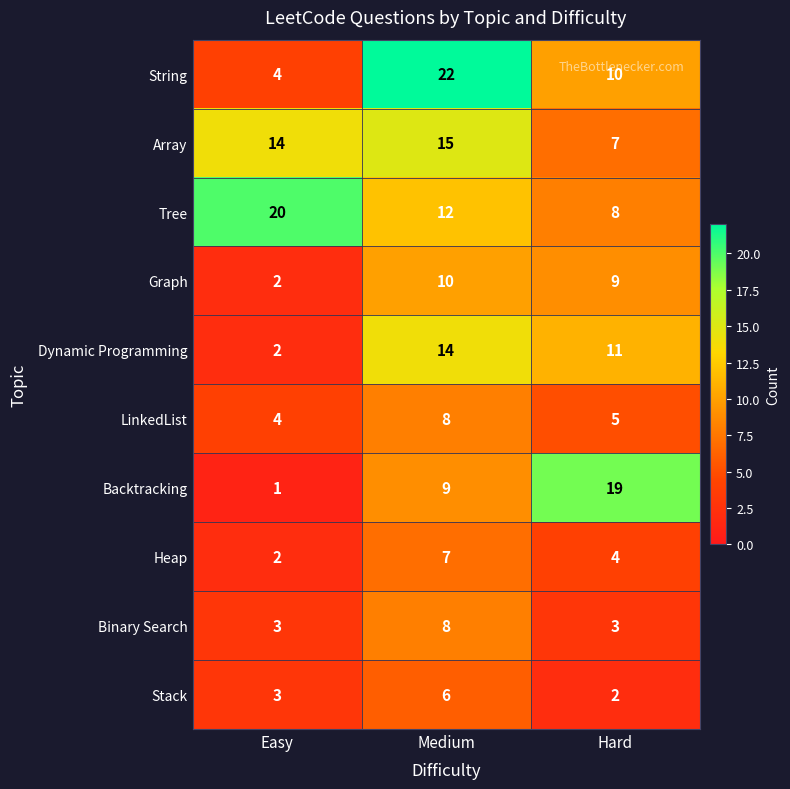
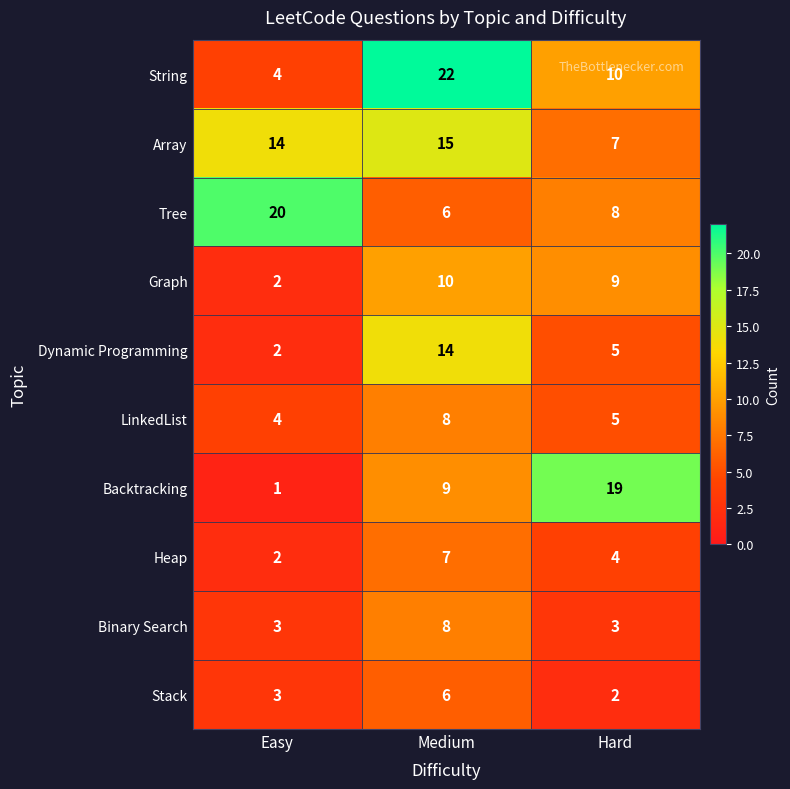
Tree, Medium: 12 -> 6
Dynamic Programming, Hard: 11 -> 5
